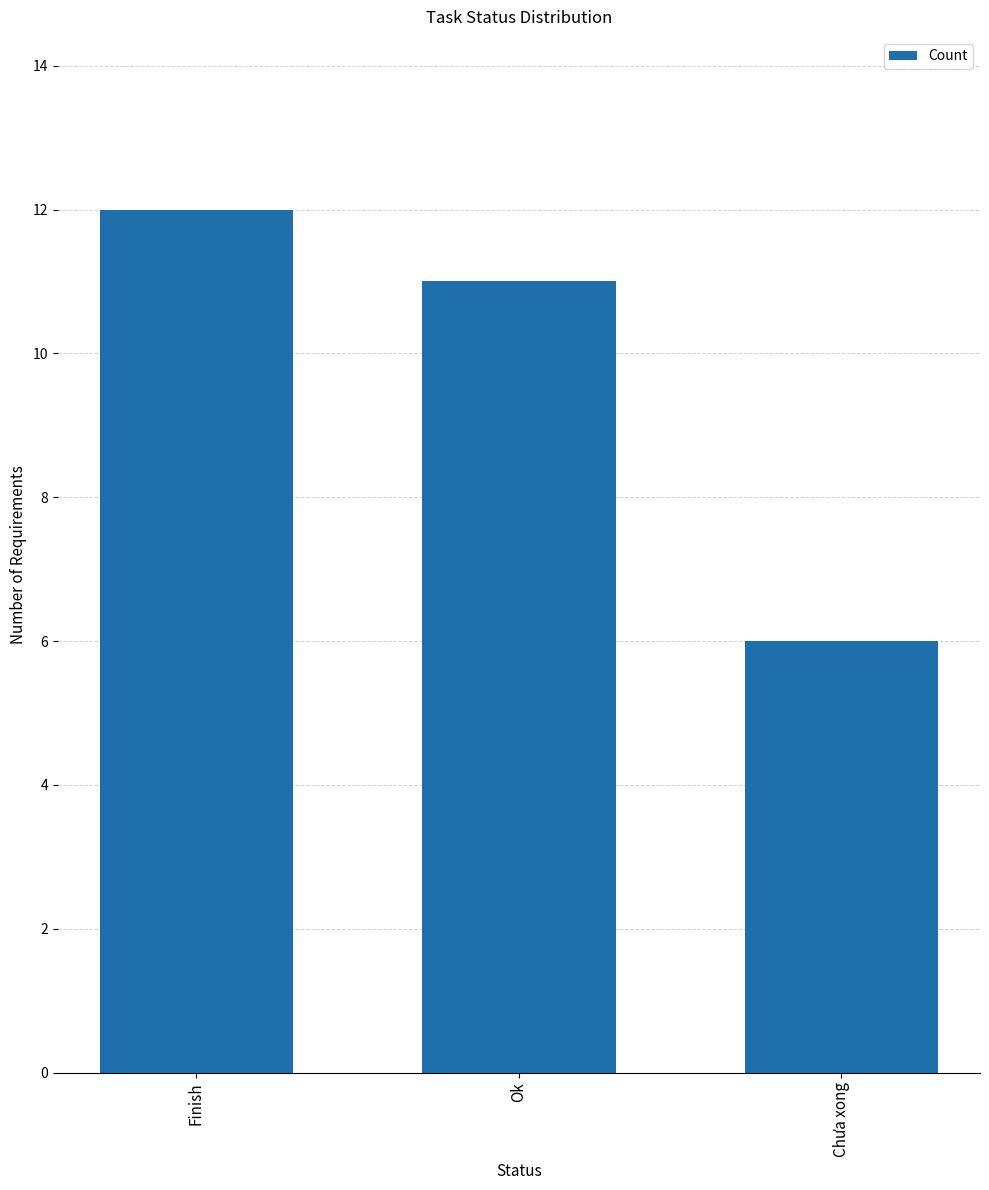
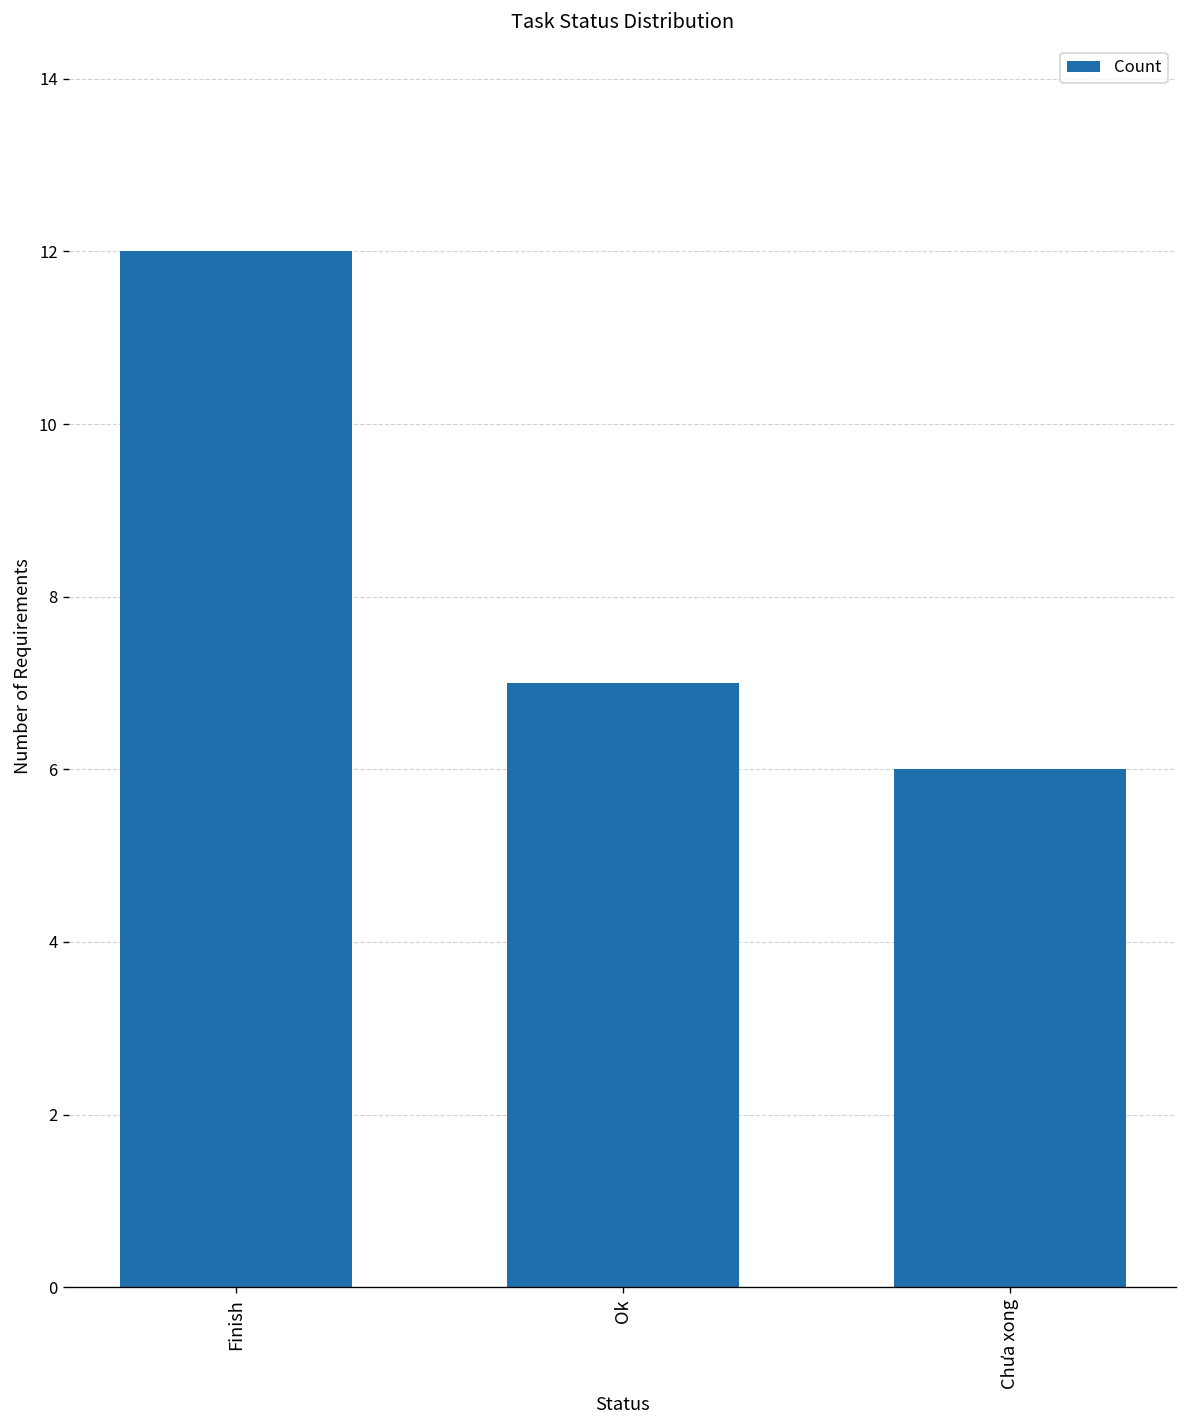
Ok: 11 -> 7
